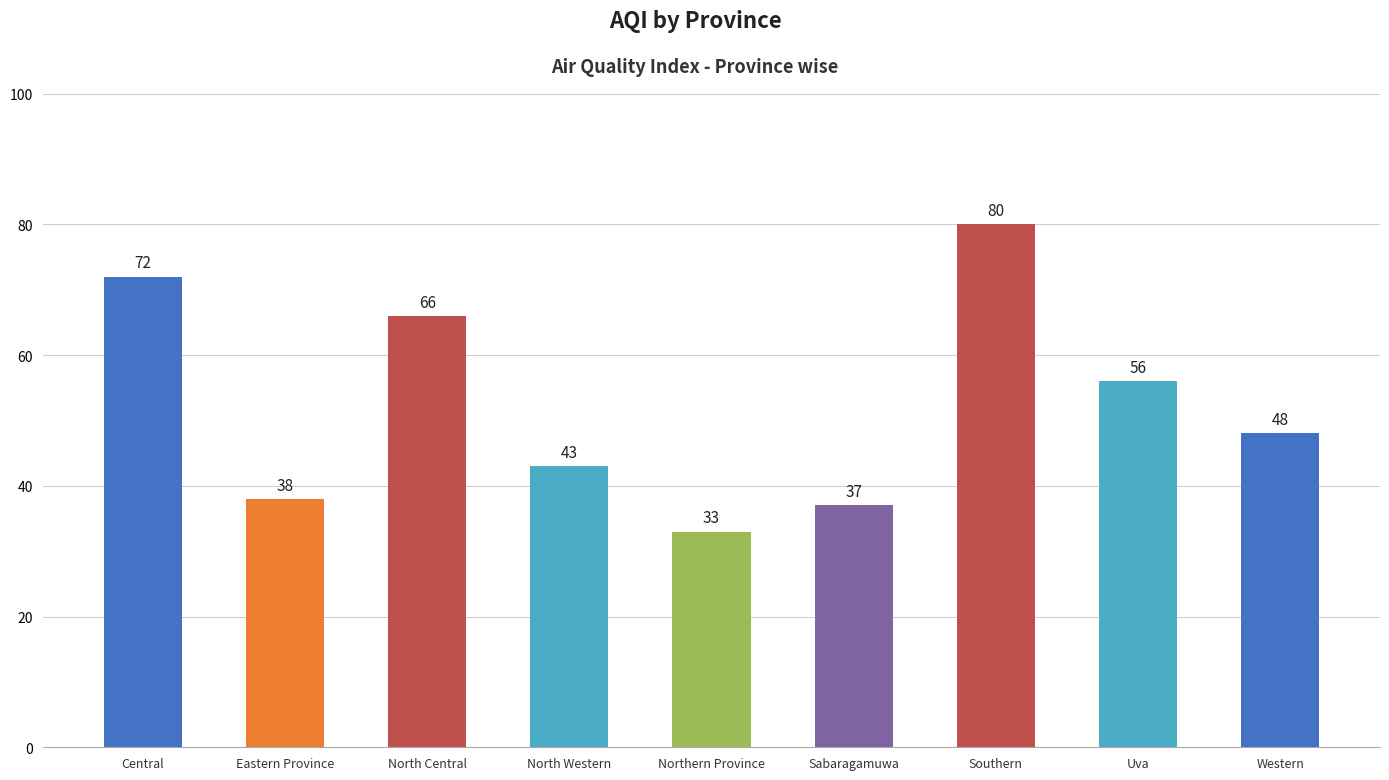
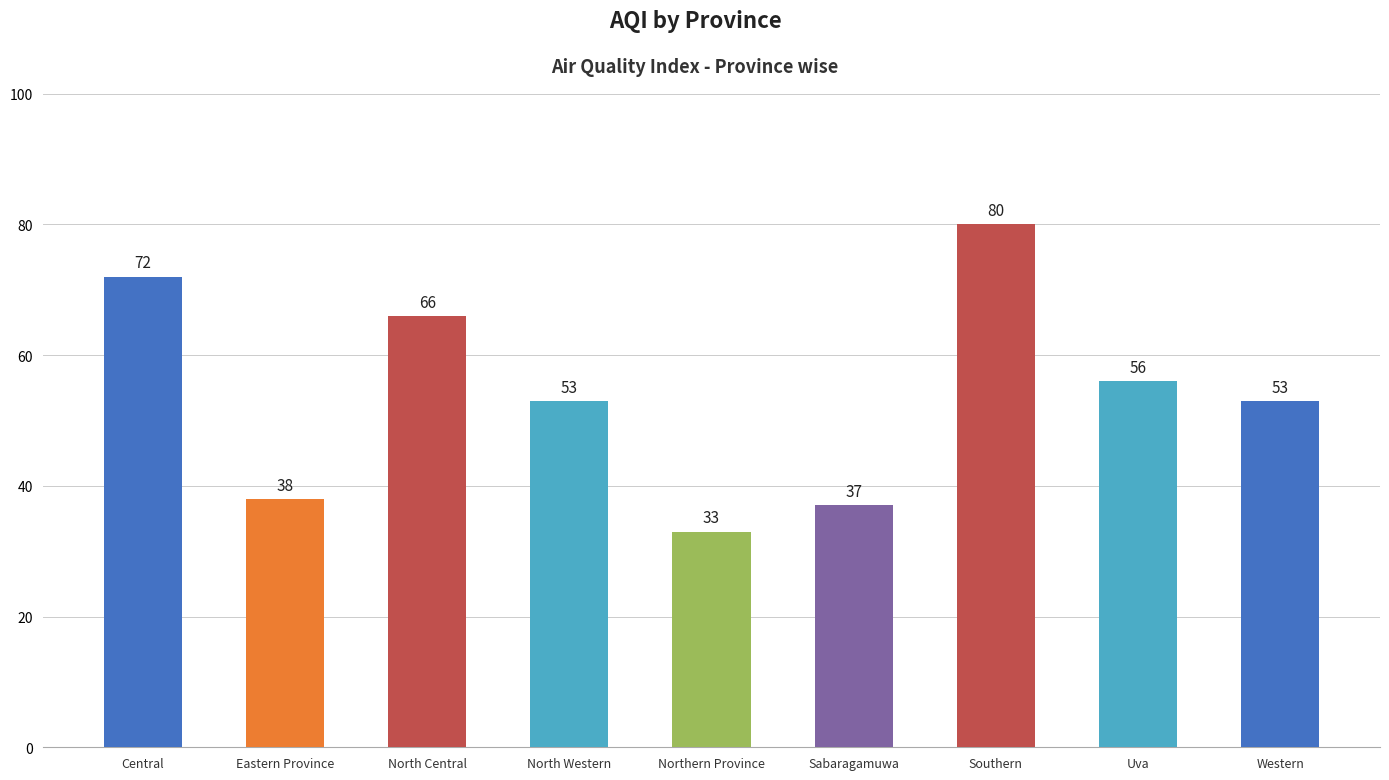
North Western: 43 -> 53
Western: 48 -> 53
